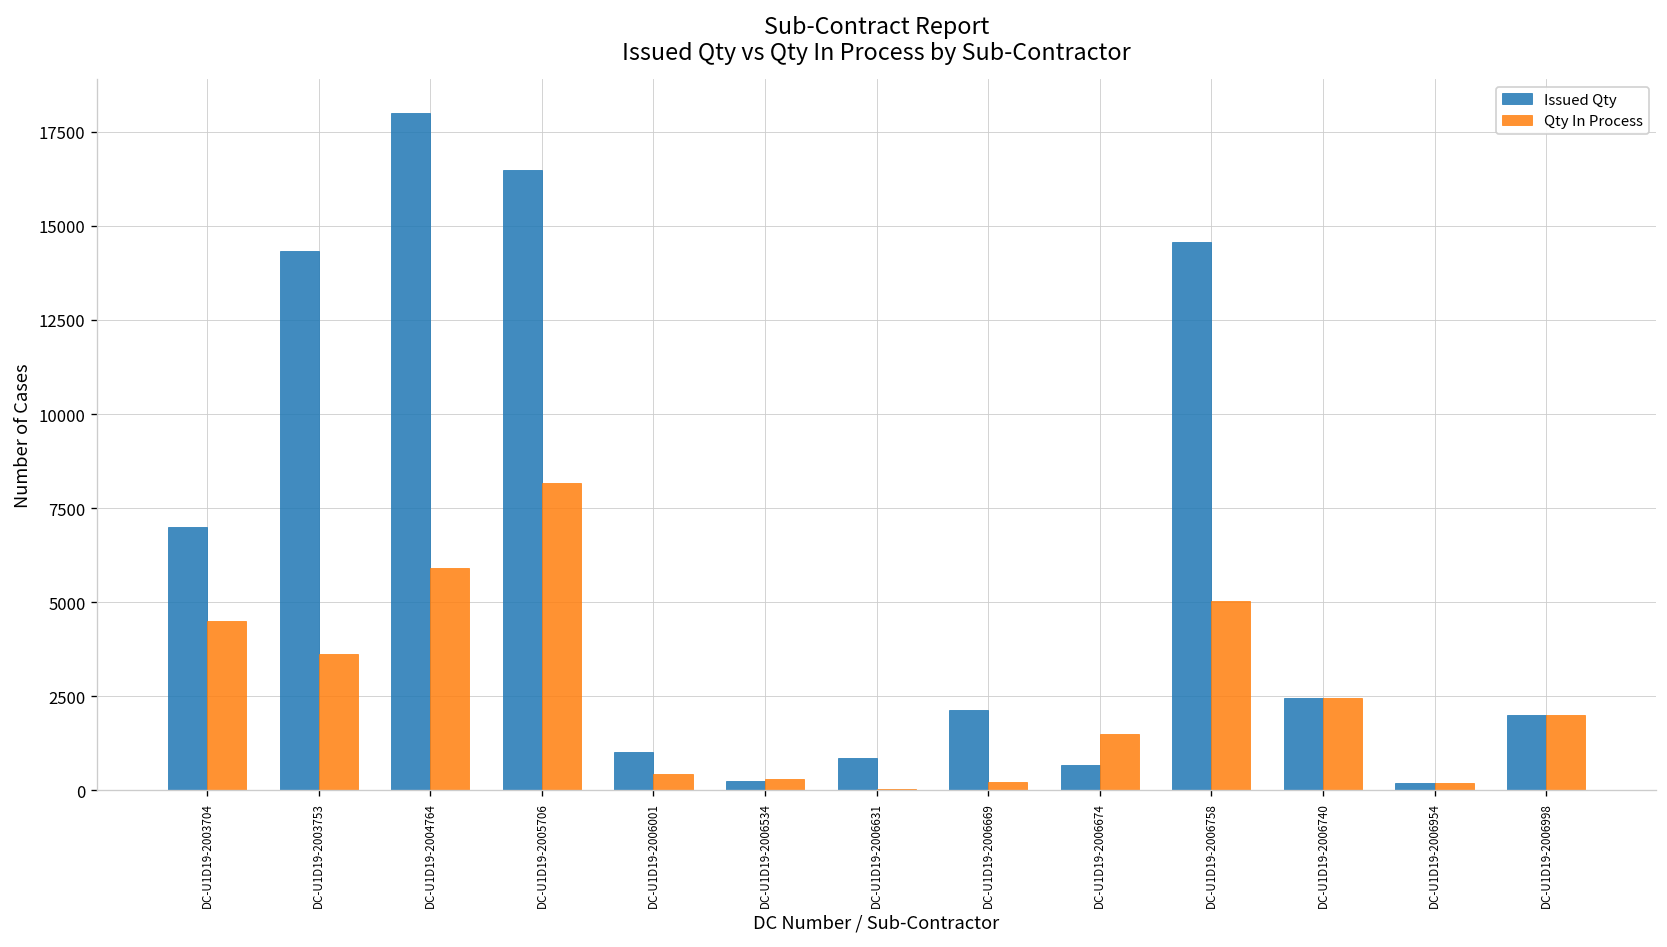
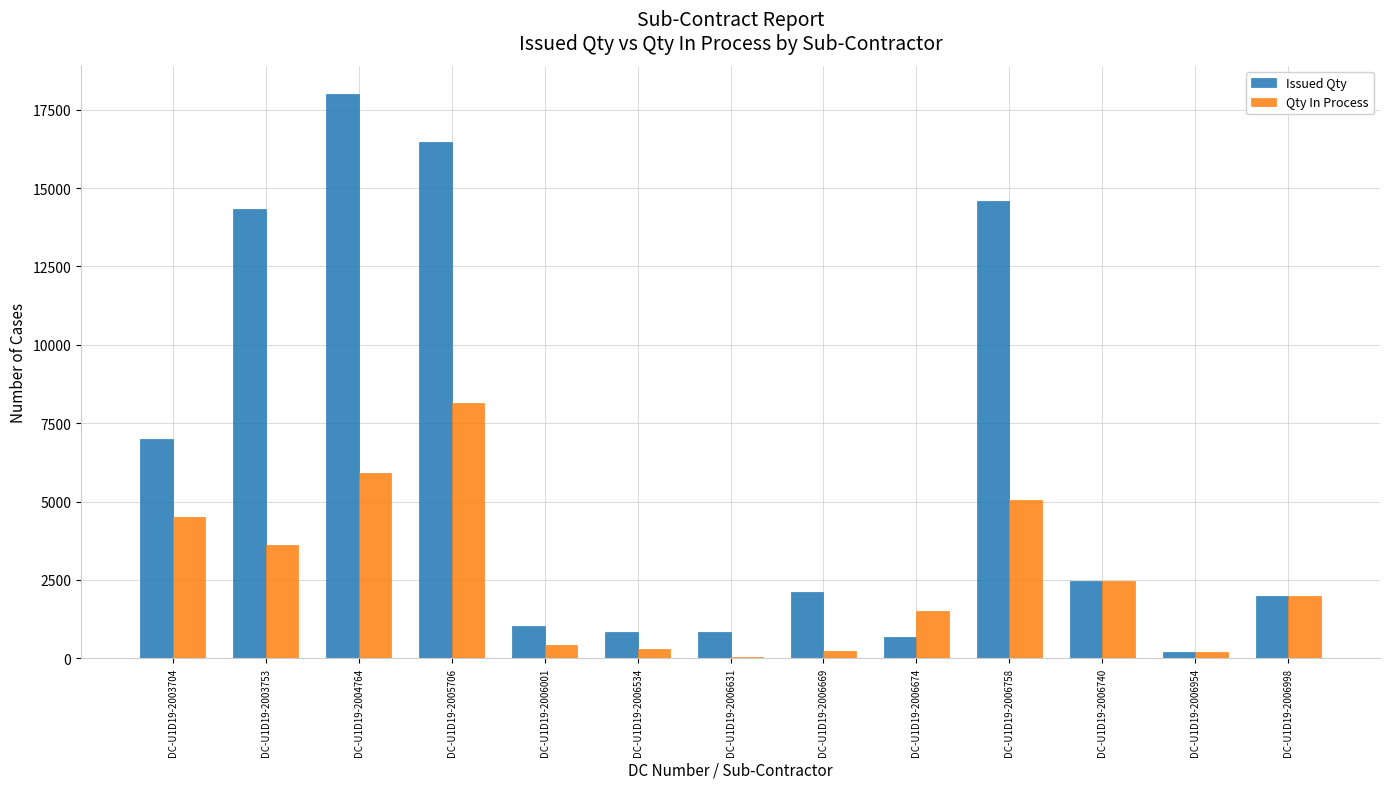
Issued Qty, DC-U1D19-2006534: 200 -> 900
